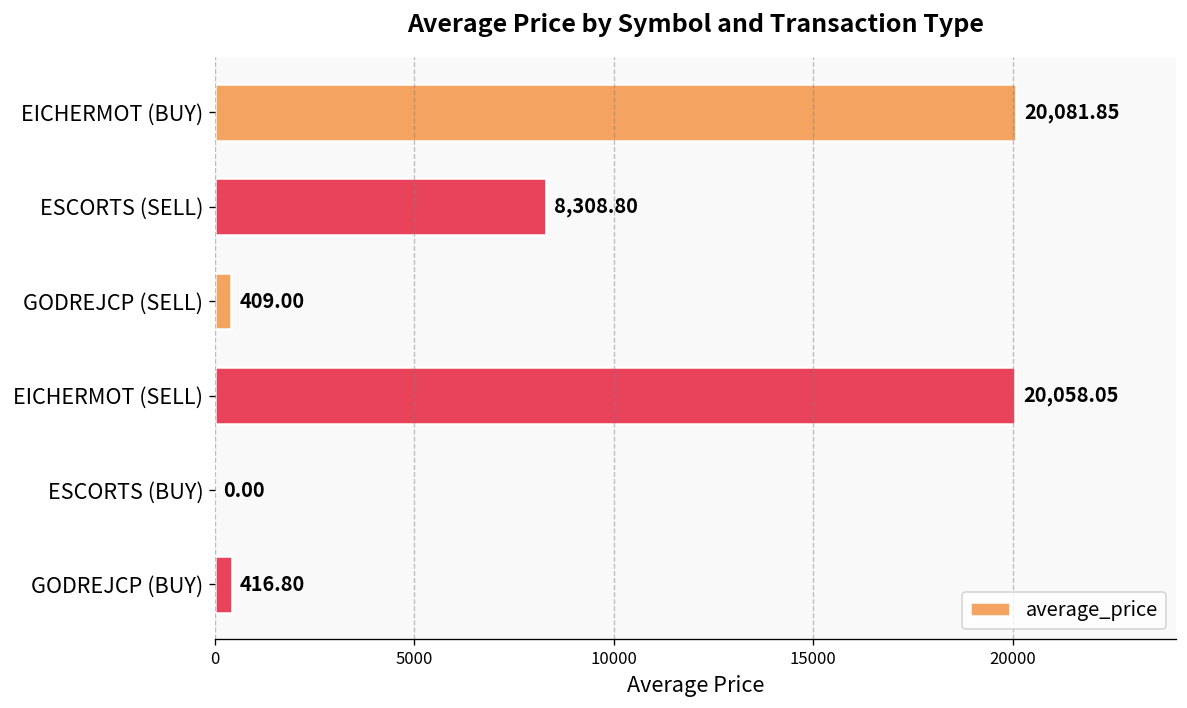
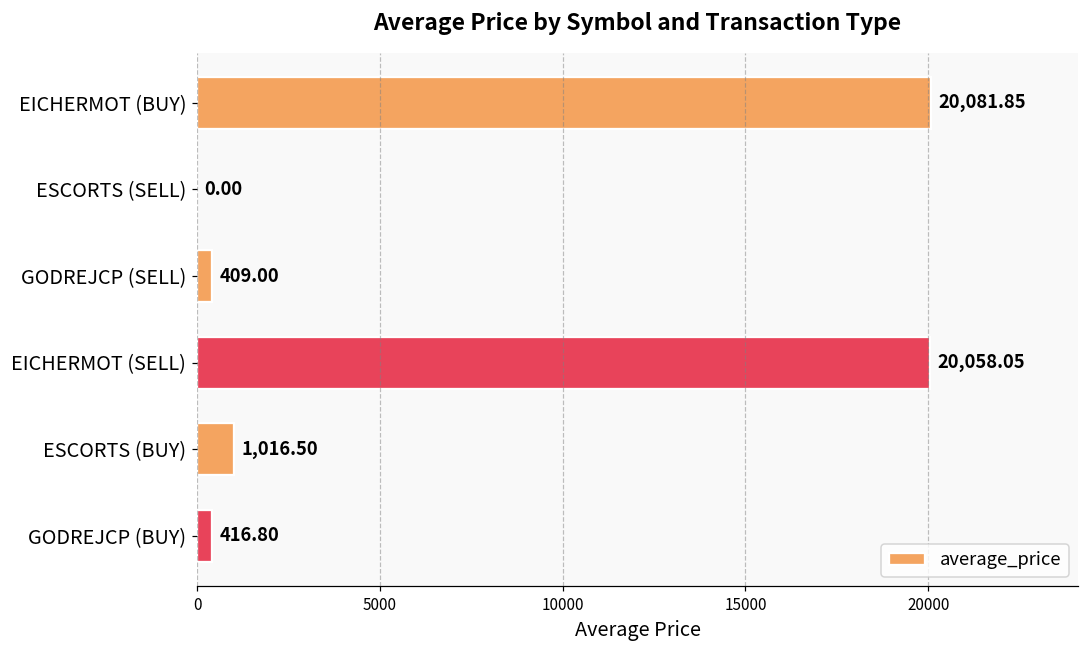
ESCORTS (SELL): 8,308.80 -> 0.00
ESCORTS (BUY): 0.00 -> 1,016.50
